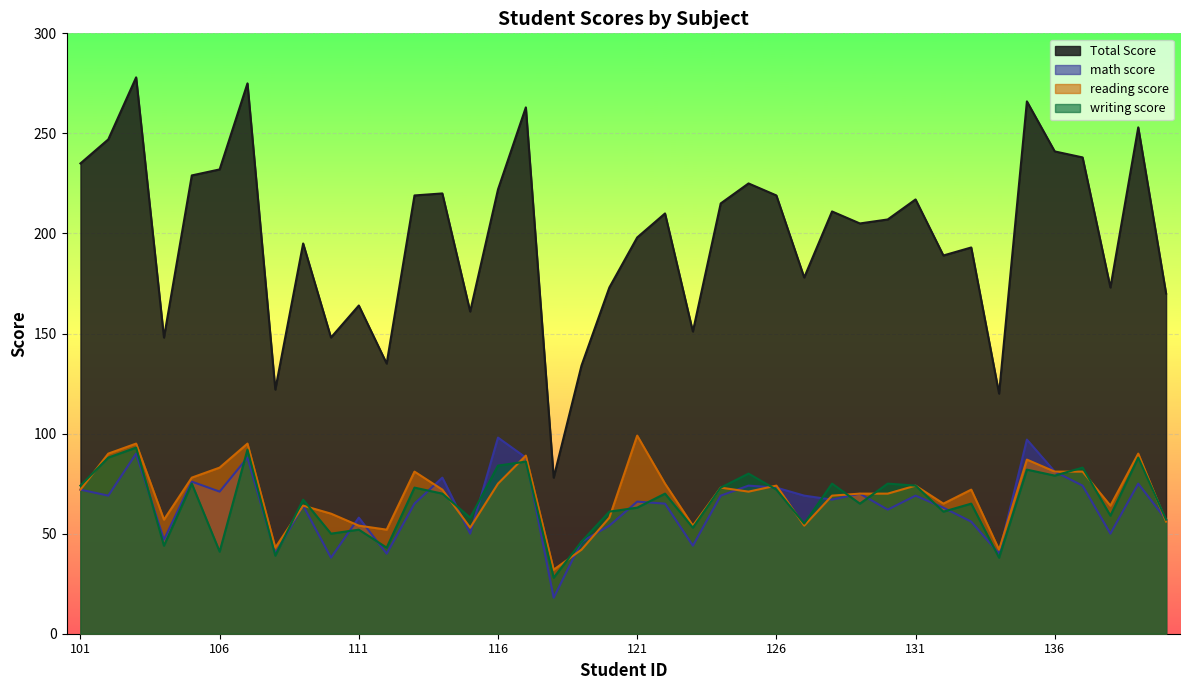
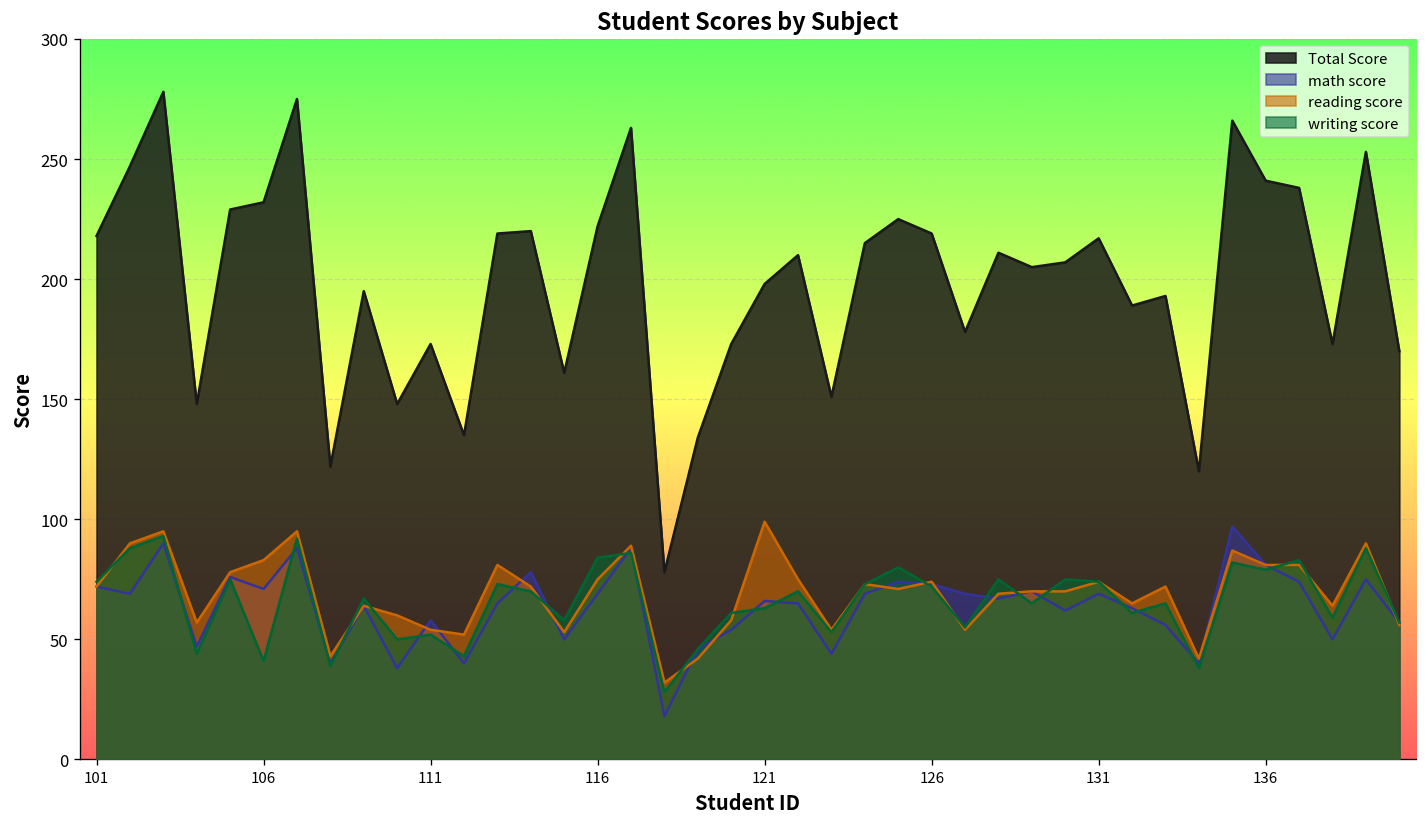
Total Score, 101: 235 -> 218
Total Score, 111: 164 -> 173
math score, 116: 98 -> 69
